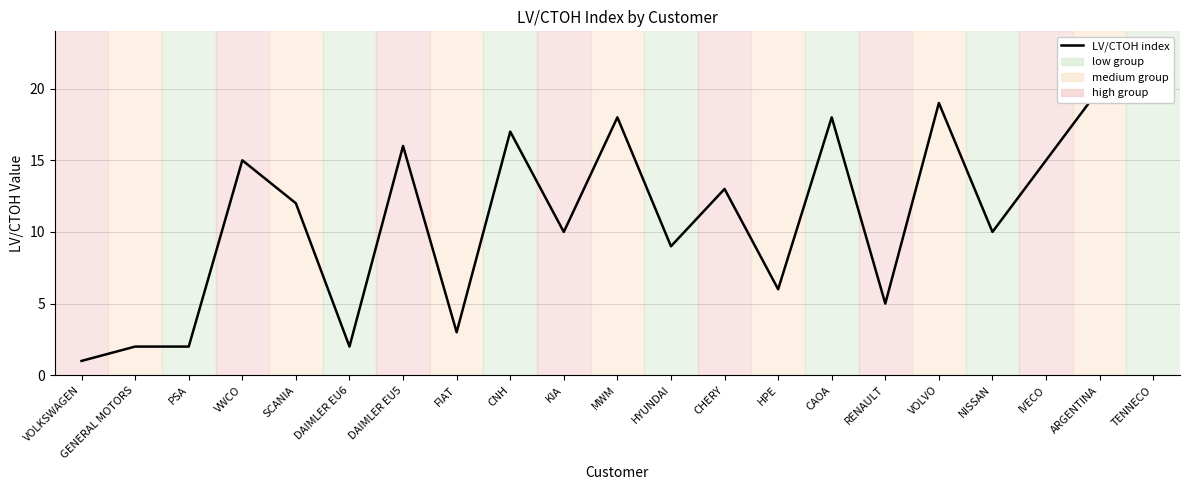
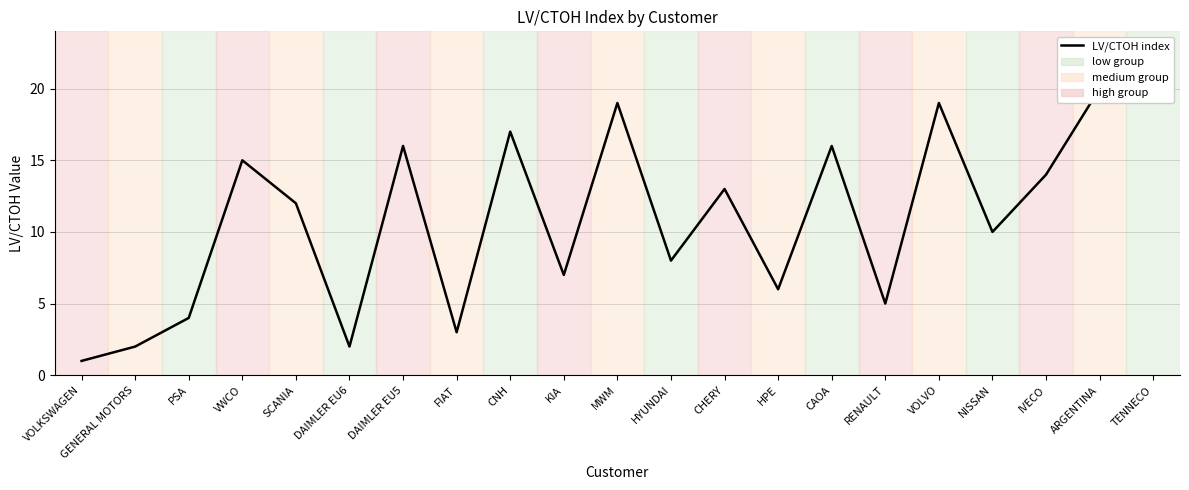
PSA: 2 -> 4
KIA: 10 -> 7
MWM: 18 -> 19
HYUNDAI: 9 -> 8
CAOA: 18 -> 16
IVECO: 15 -> 14
